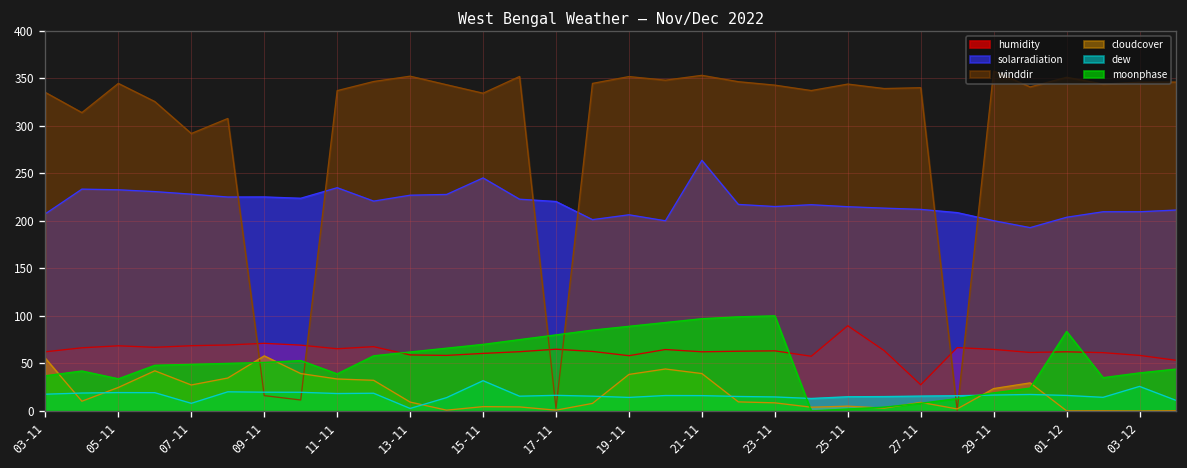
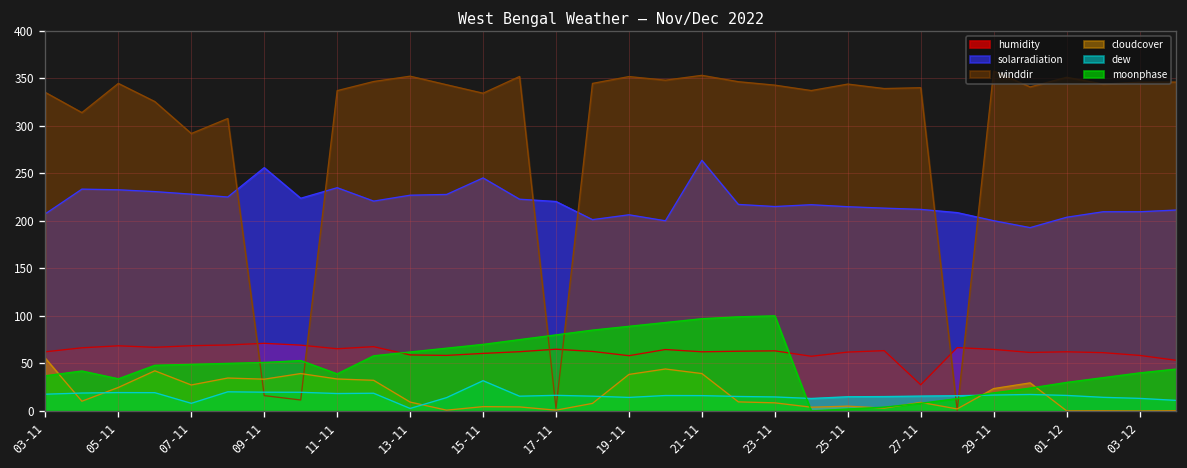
solarradiation, 09-11: 230 -> 260
cloudcover, 09-11: 60 -> 30
humidity, 25-11: 90 -> 60
moonphase, 01-12: 80 -> 30
dew, 03-12: 30 -> 10
